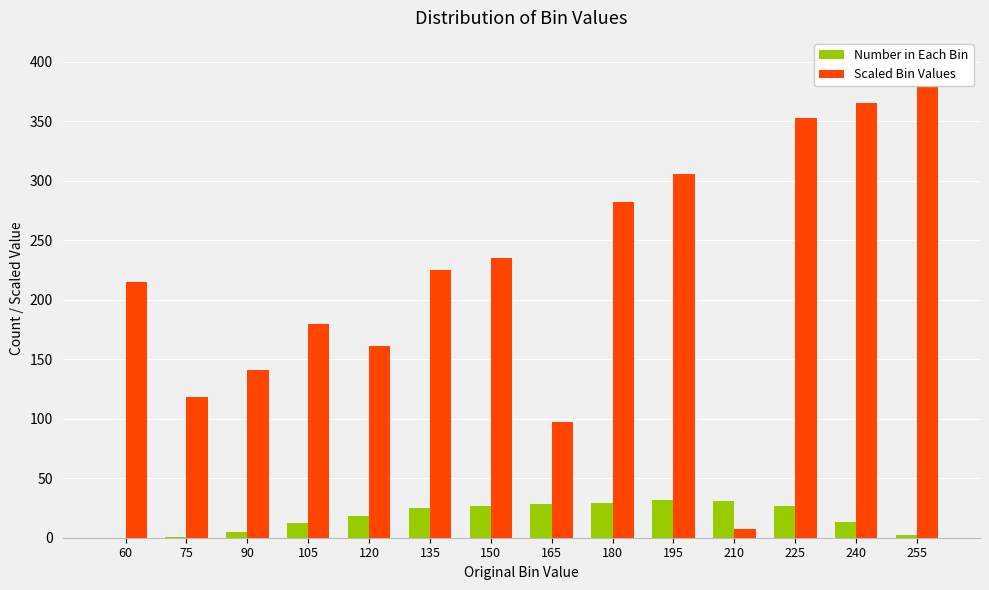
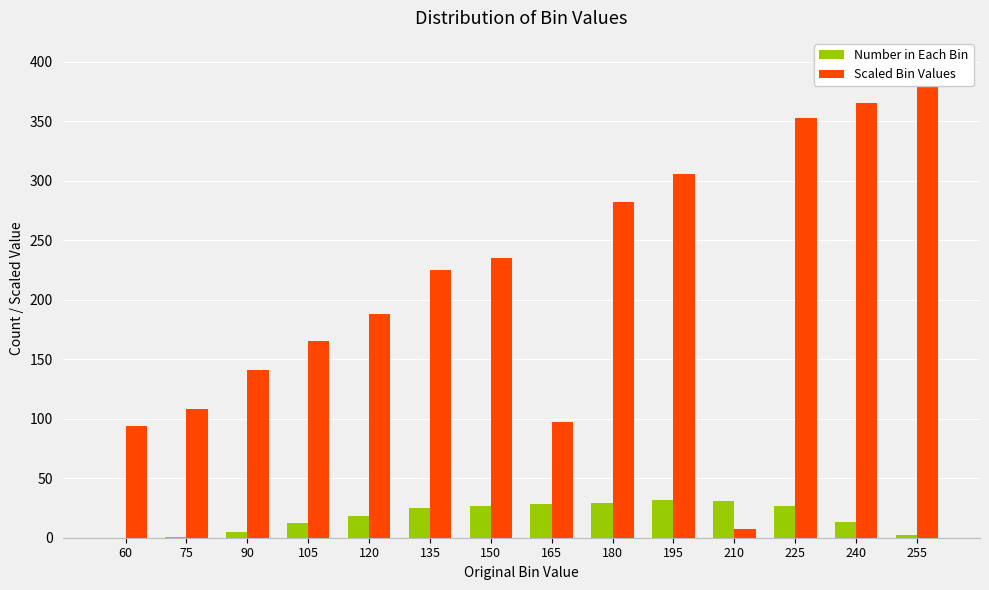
Scaled Bin Values, 60: 215 -> 94
Scaled Bin Values, 75: 118 -> 108
Scaled Bin Values, 105: 180 -> 165
Scaled Bin Values, 120: 161 -> 188
